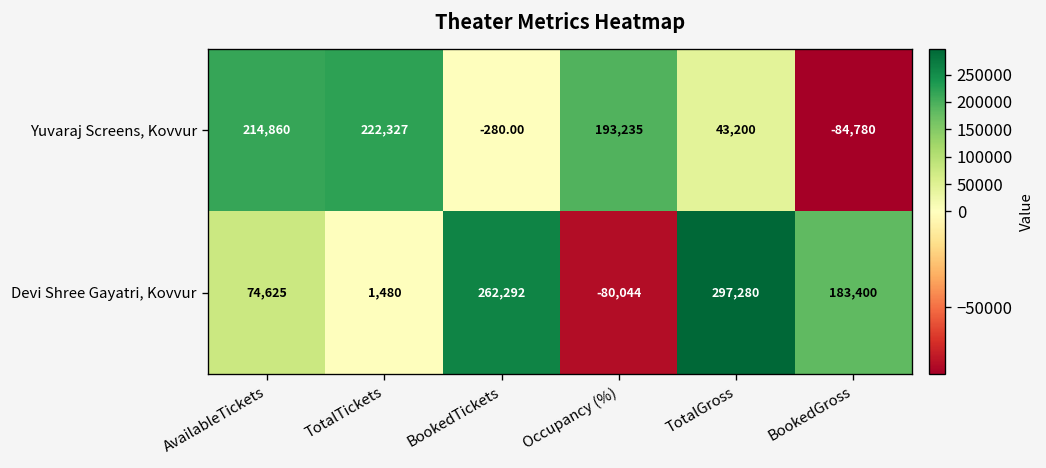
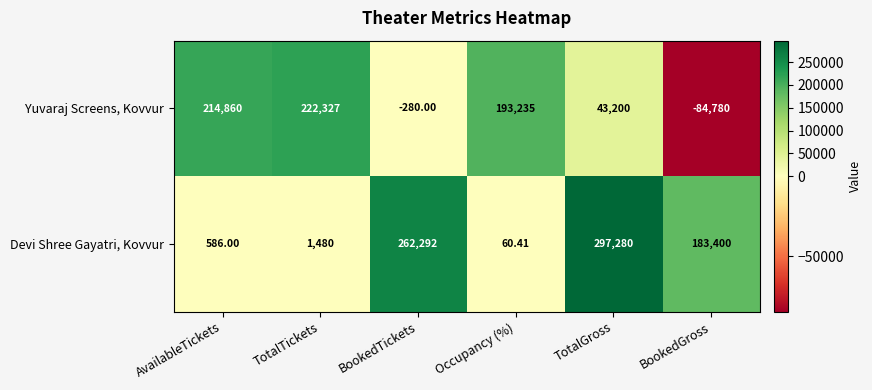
Devi Shree Gayatri, Kovvur, AvailableTickets: 74,625 -> 586.00
Devi Shree Gayatri, Kovvur, Occupancy (%): -80,044 -> 60.41
